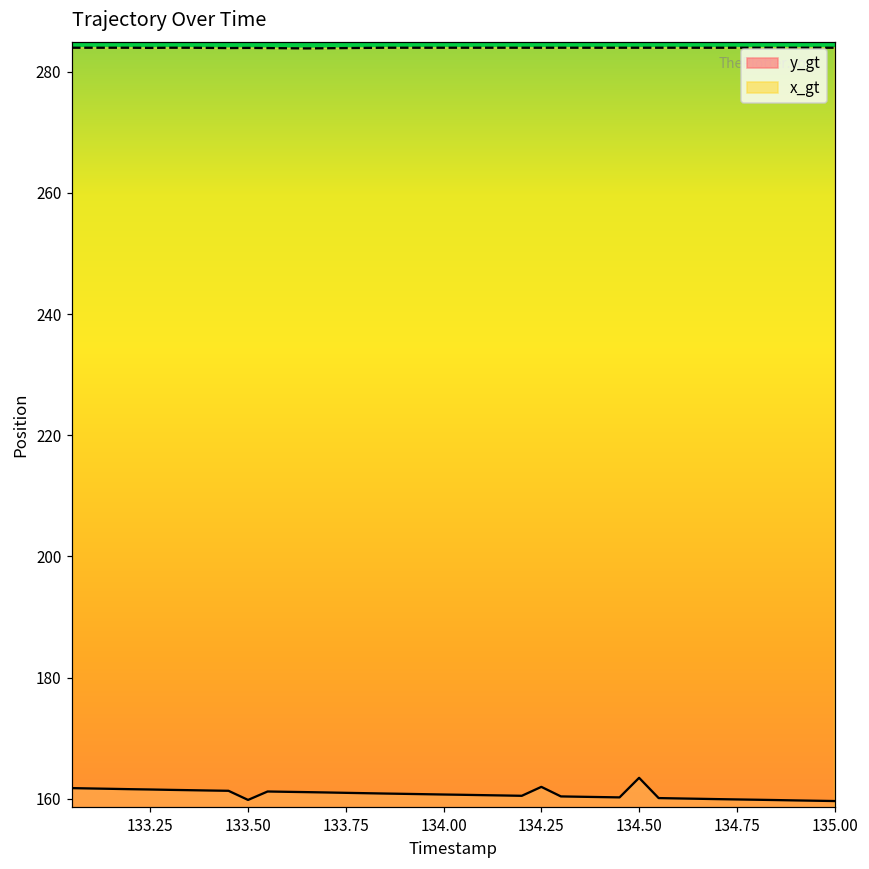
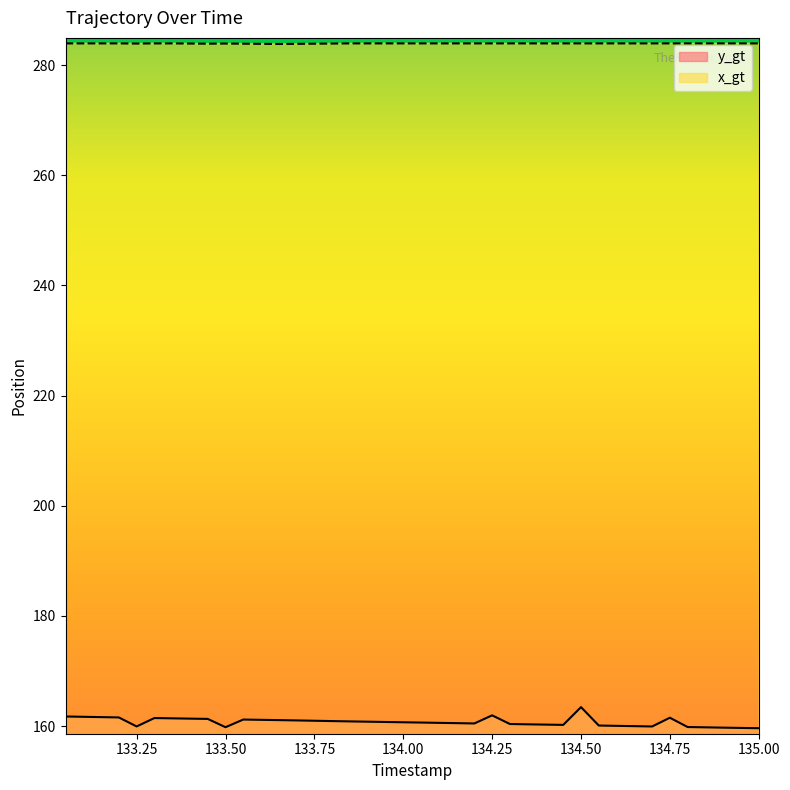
y_gt, 133.25: 162 -> 160
y_gt, 134.75: 160 -> 162
